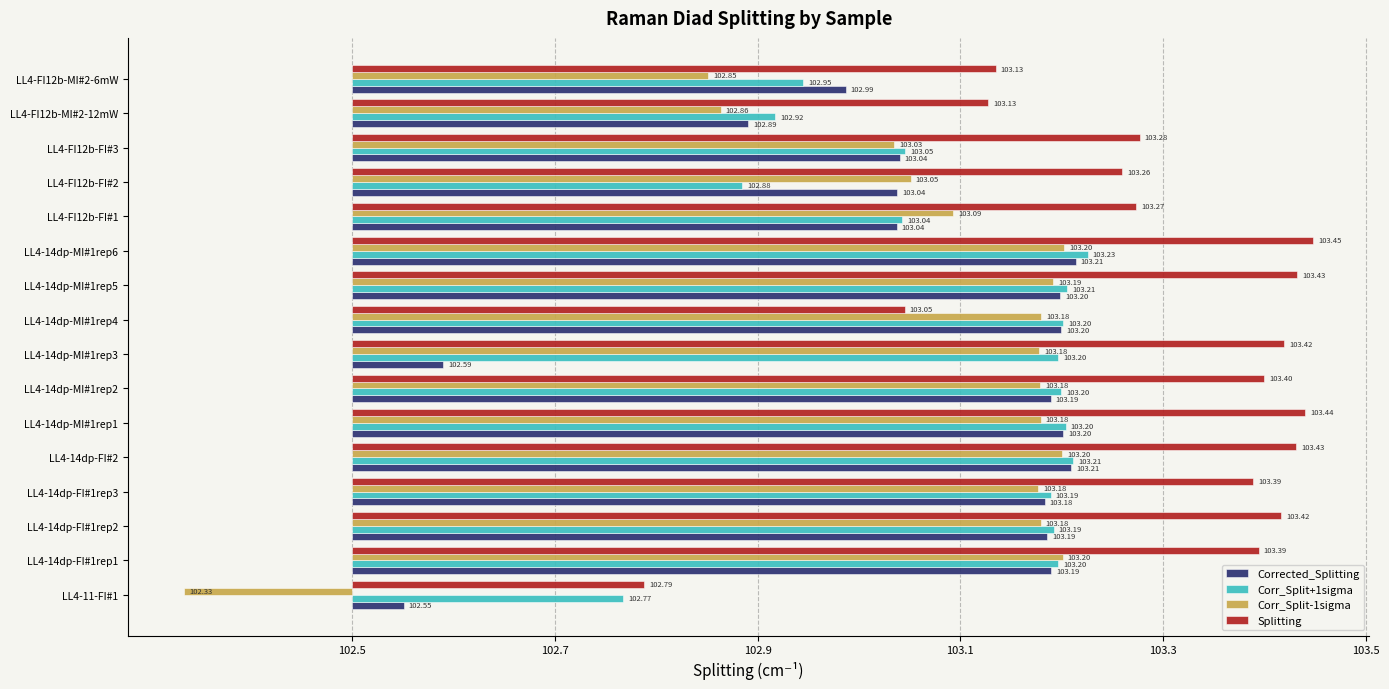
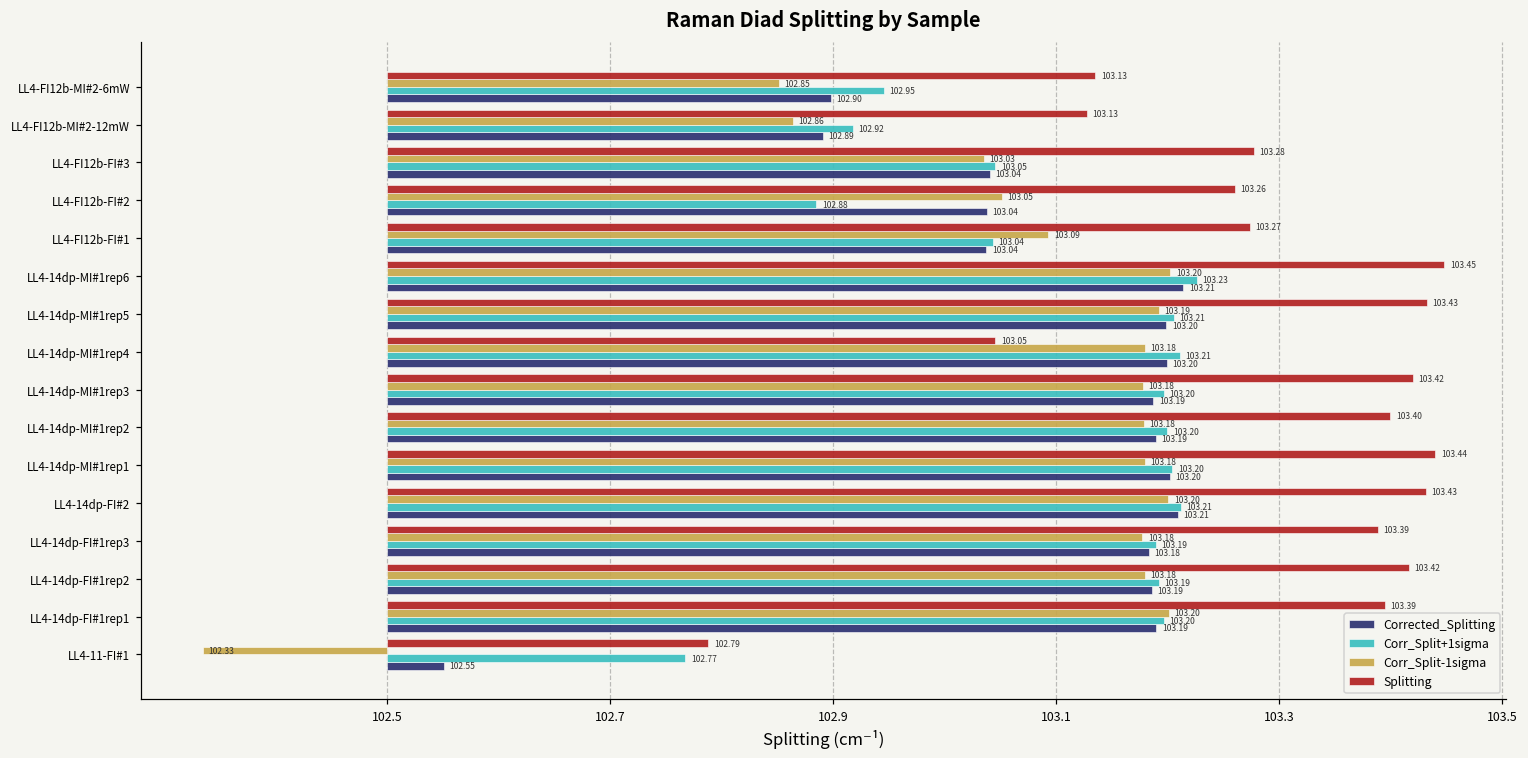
Corrected_Splitting, LL4-FI12b-MI#2-6mW: 102.99 -> 102.90
Corr_Split+1sigma, LL4-14dp-MI#1rep4: 103.20 -> 103.21
Corrected_Splitting, LL4-14dp-MI#1rep3: 102.59 -> 103.19
